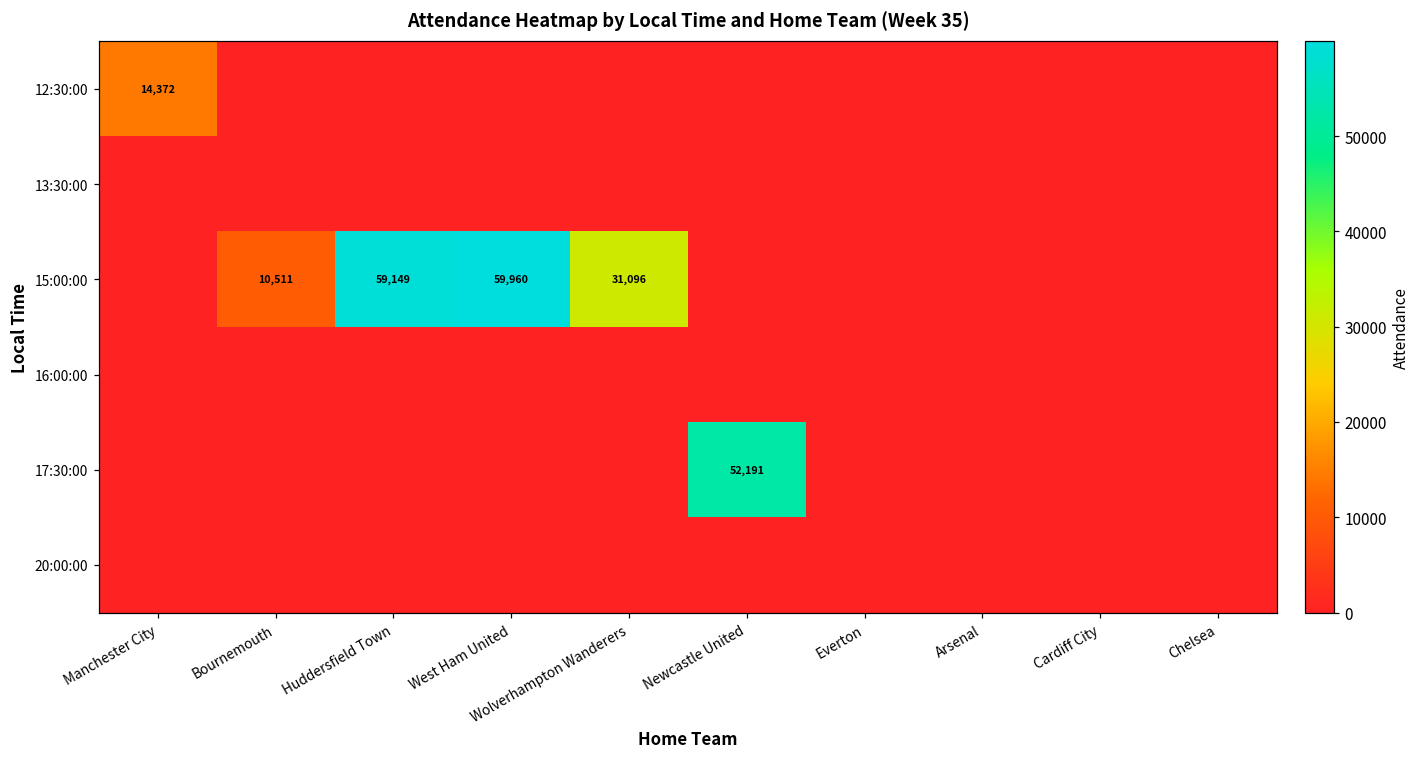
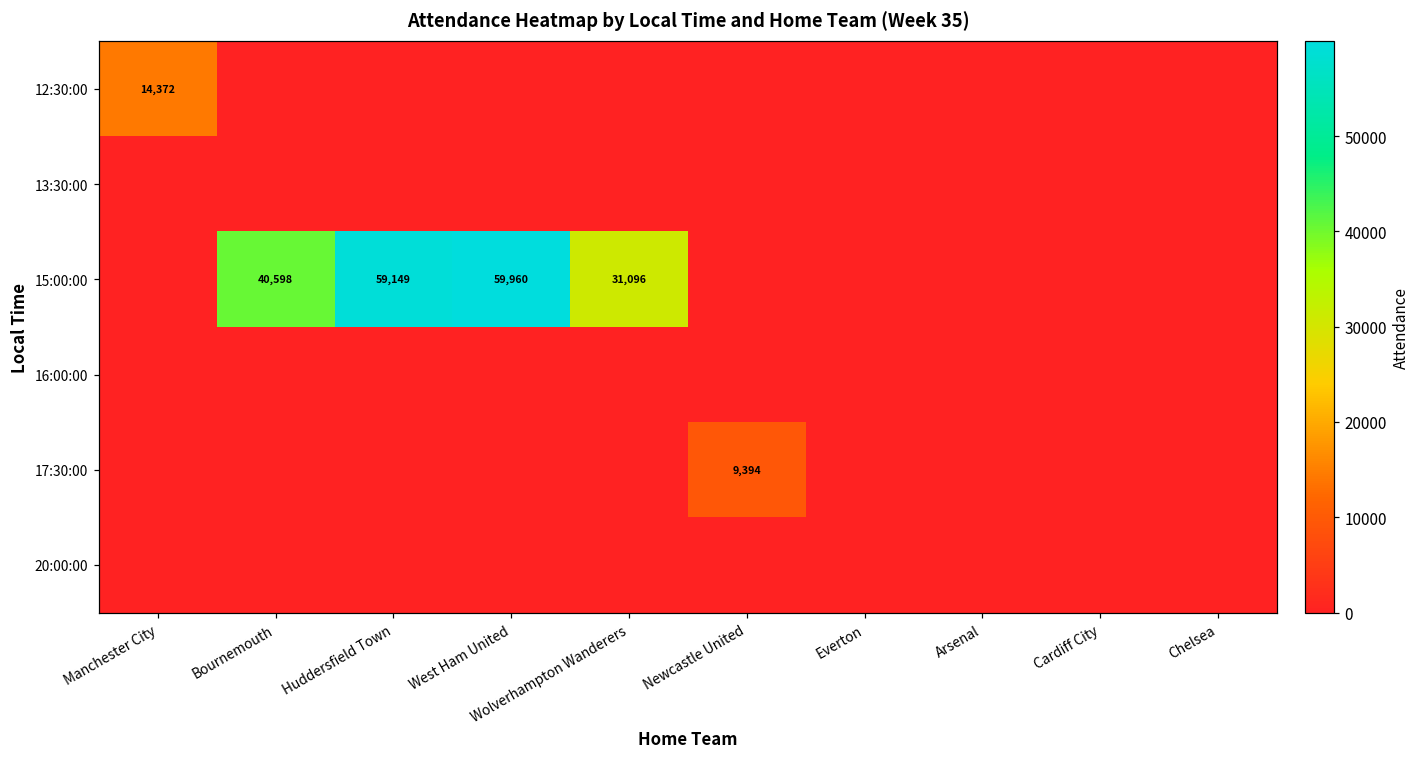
15:00:00, Bournemouth: 10,511 -> 40,598
17:30:00, Newcastle United: 52,191 -> 9,394
